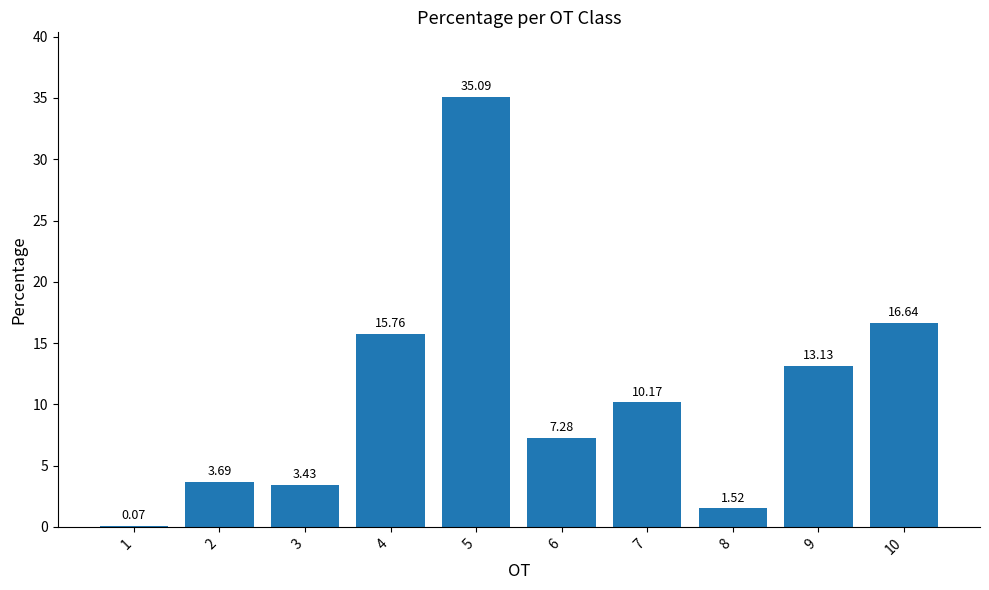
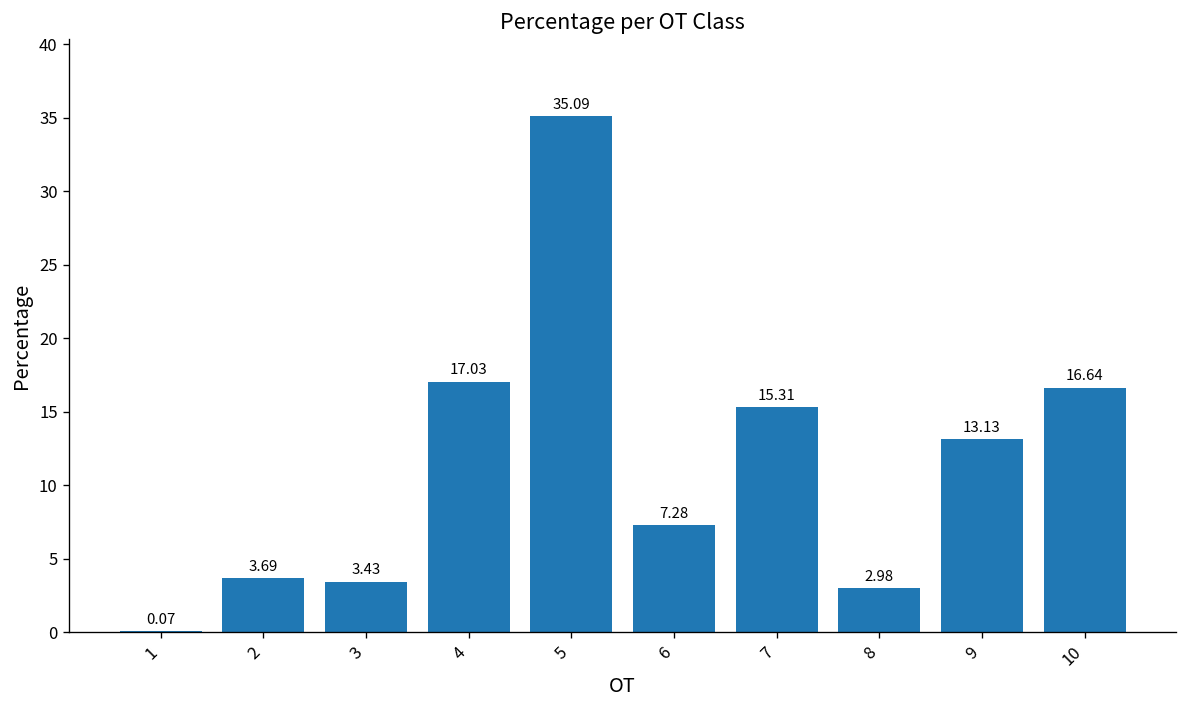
4: 15.76 -> 17.03
7: 10.17 -> 15.31
8: 1.52 -> 2.98
